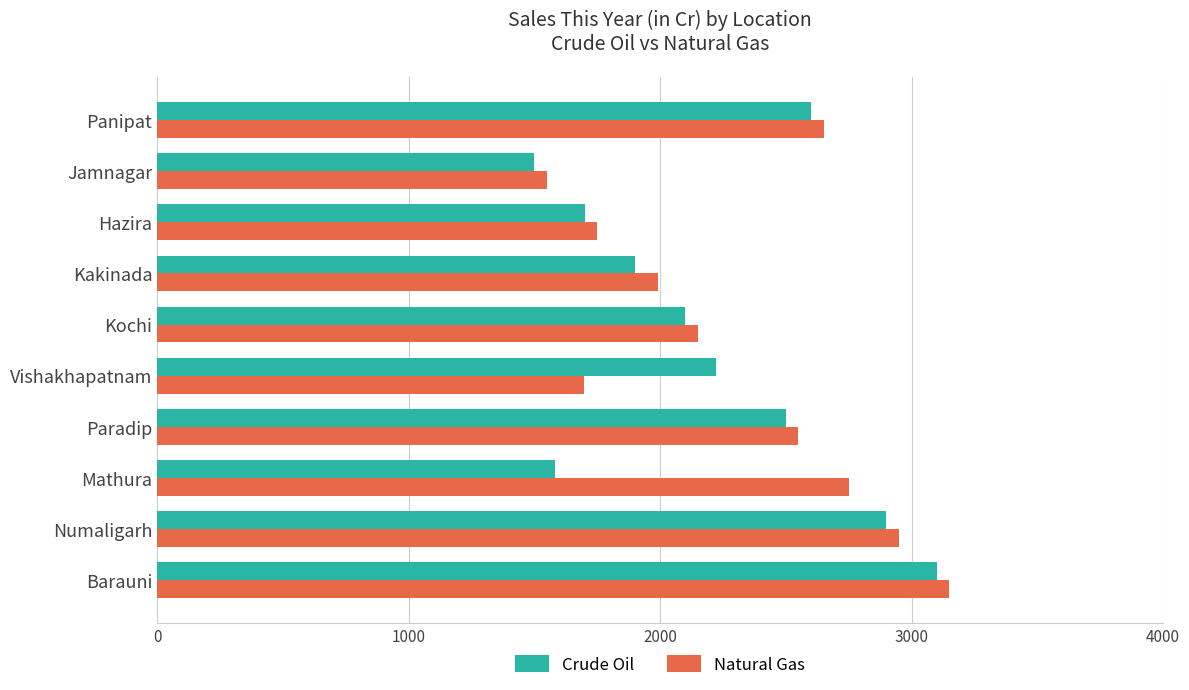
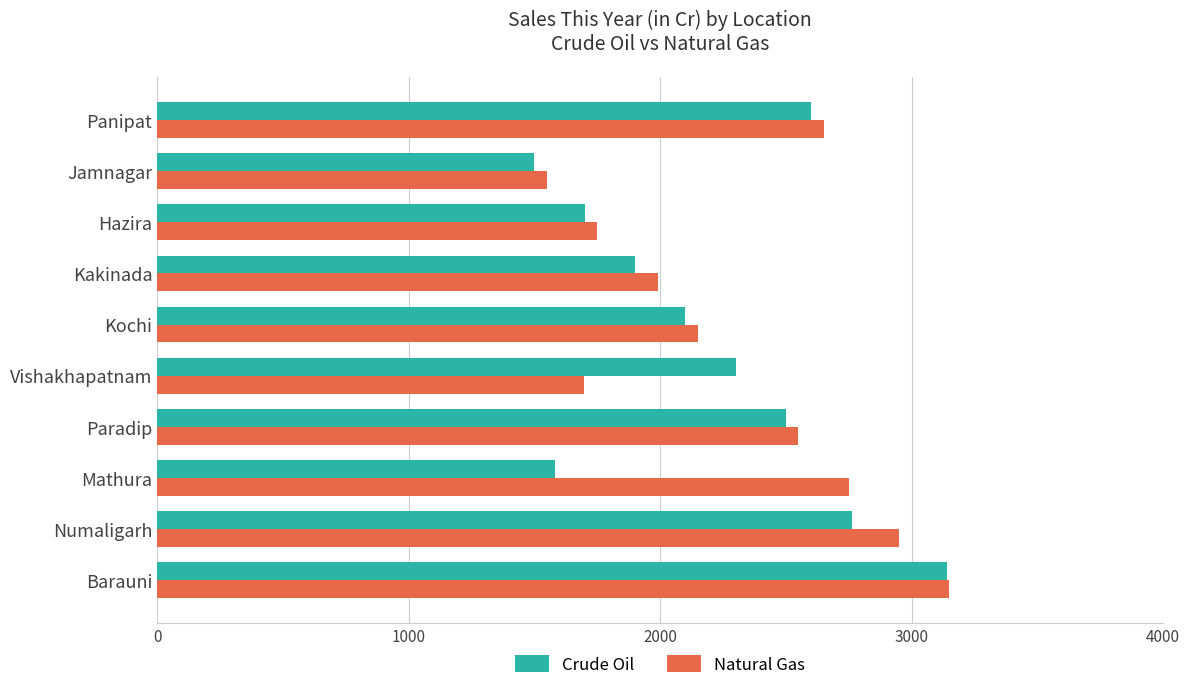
Crude Oil, Vishakhapatnam: 2220 -> 2300
Crude Oil, Numaligarh: 2900 -> 2760
Crude Oil, Barauni: 3100 -> 3140
